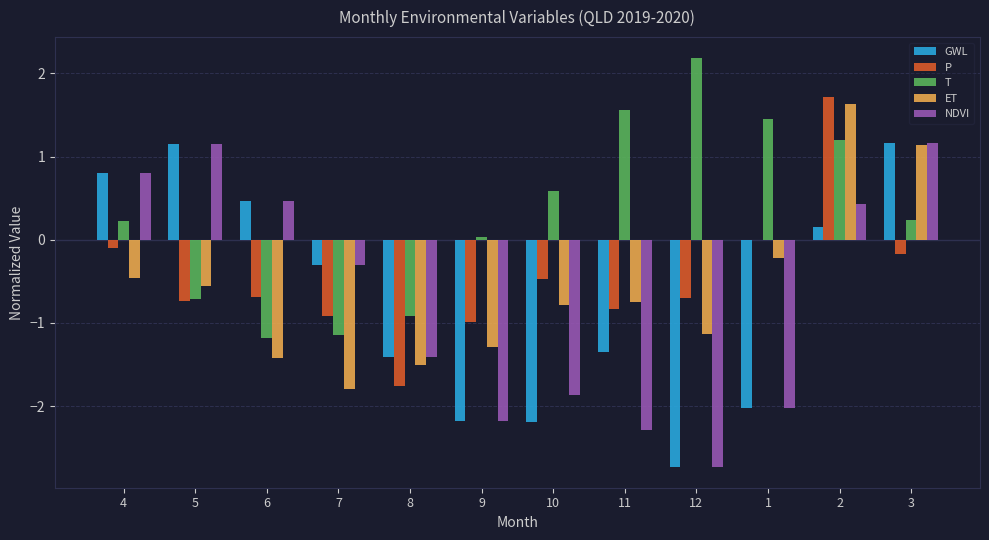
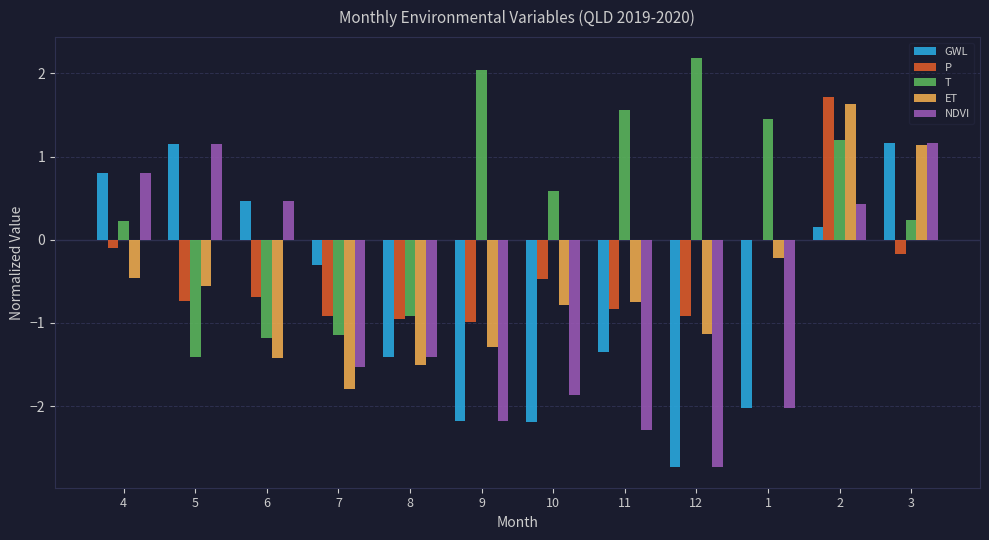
T, 5: -0.7 -> -1.4
NDVI, 7: -0.3 -> -1.5
P, 8: -1.8 -> -1.0
T, 9: 0.0 -> 2.0
P, 12: -0.7 -> -0.9
